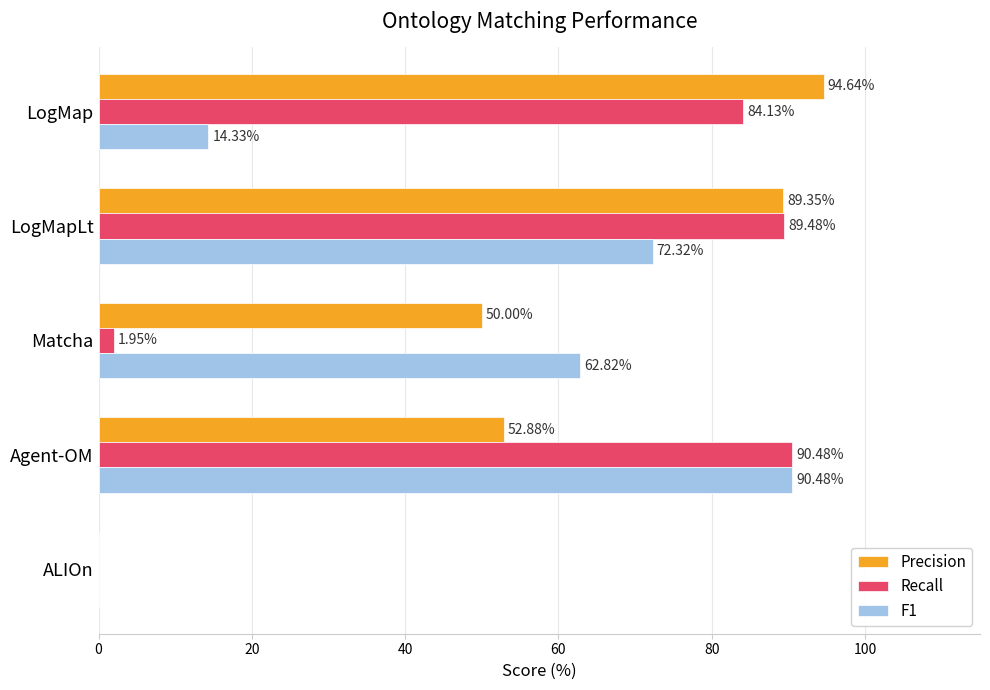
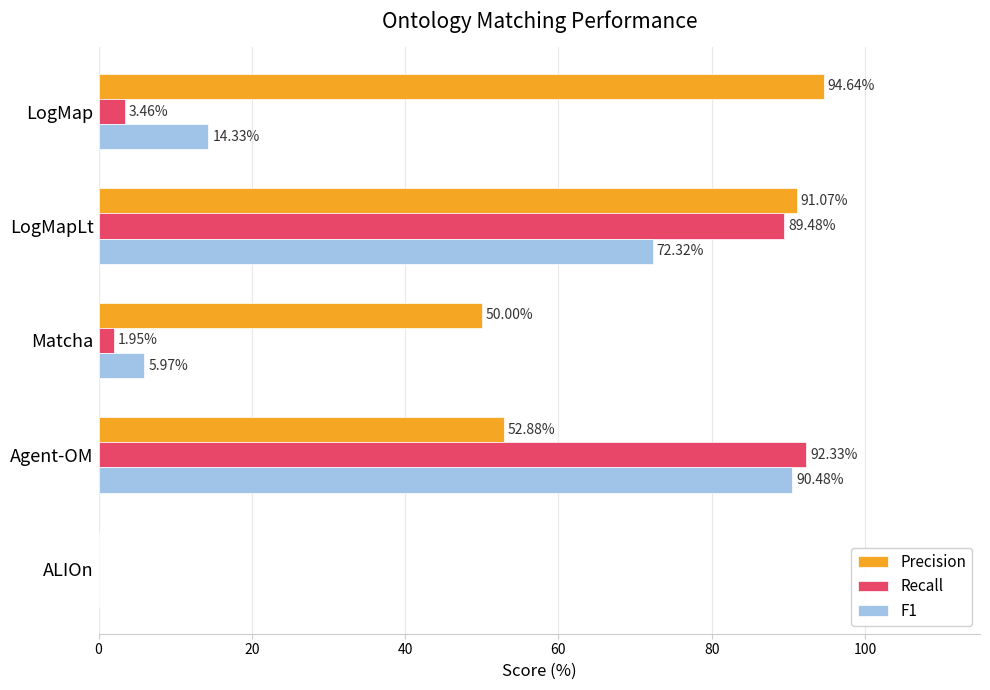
Recall, LogMap: 84.13% -> 3.46%
Precision, LogMapLt: 89.35% -> 91.07%
F1, Matcha: 62.82% -> 5.97%
Recall, Agent-OM: 90.48% -> 92.33%
